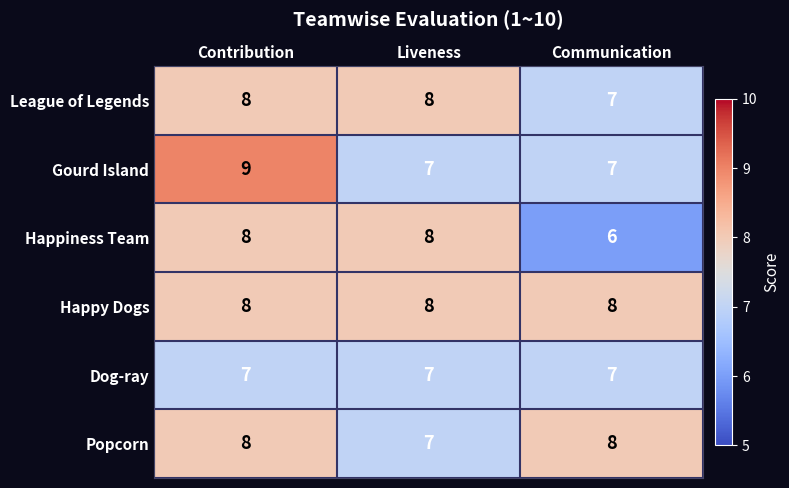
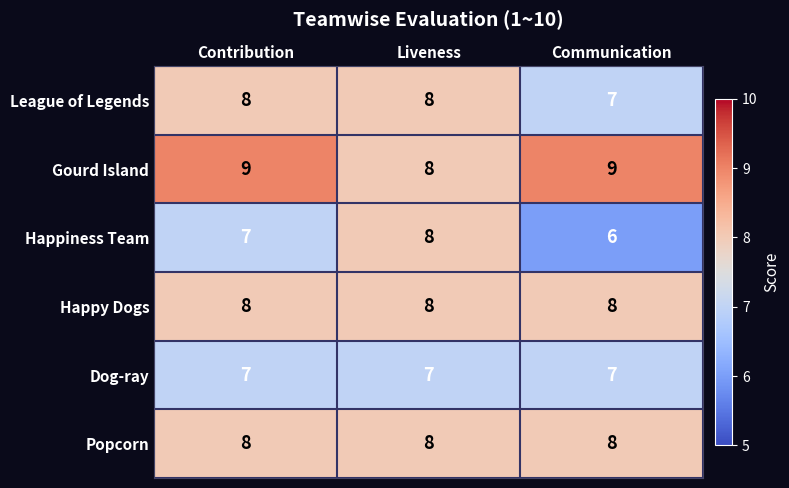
Gourd Island, Liveness: 7 -> 8
Gourd Island, Communication: 7 -> 9
Happiness Team, Contribution: 8 -> 7
Popcorn, Liveness: 7 -> 8
